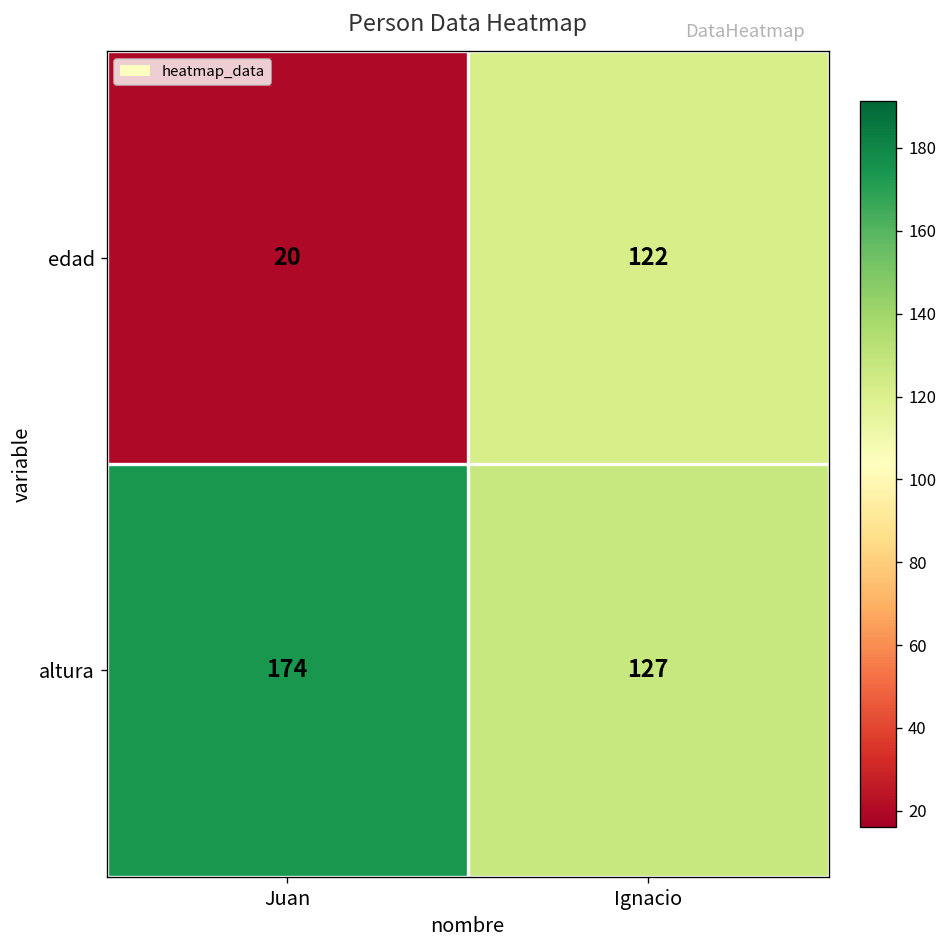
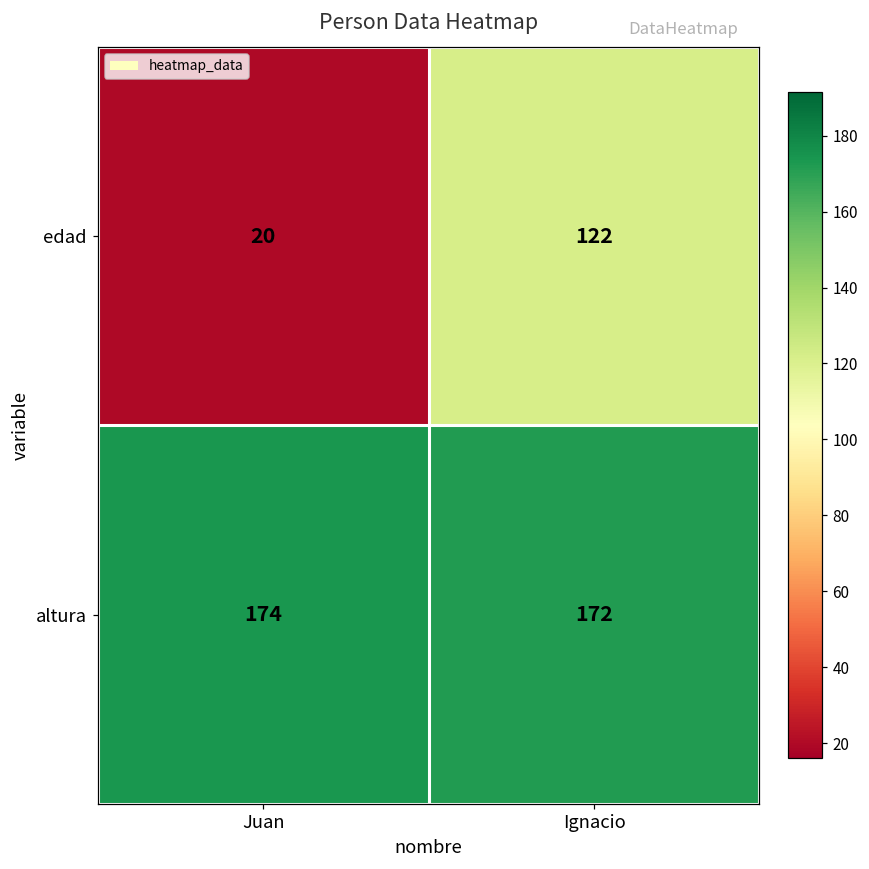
altura, Ignacio: 127 -> 172
